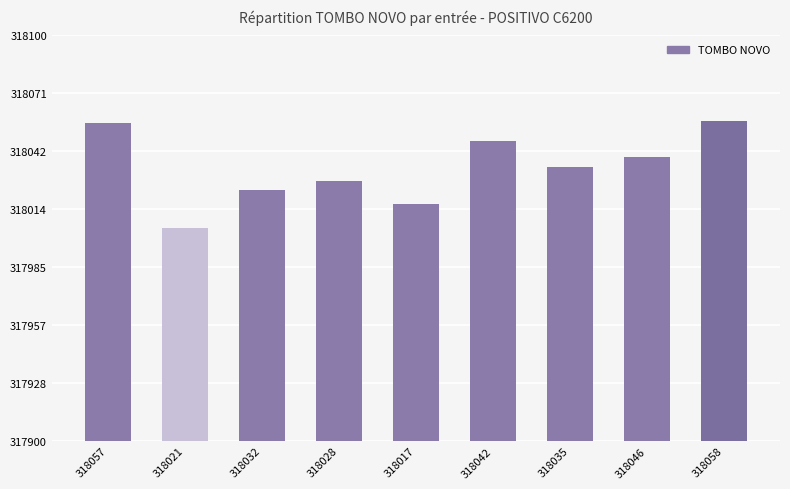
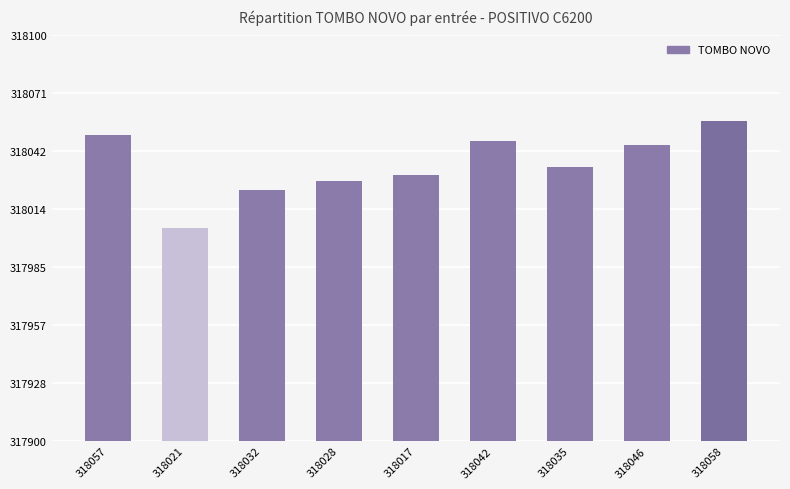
318057: 318057 -> 318051
318017: 318017 -> 318031
318046: 318040 -> 318046
